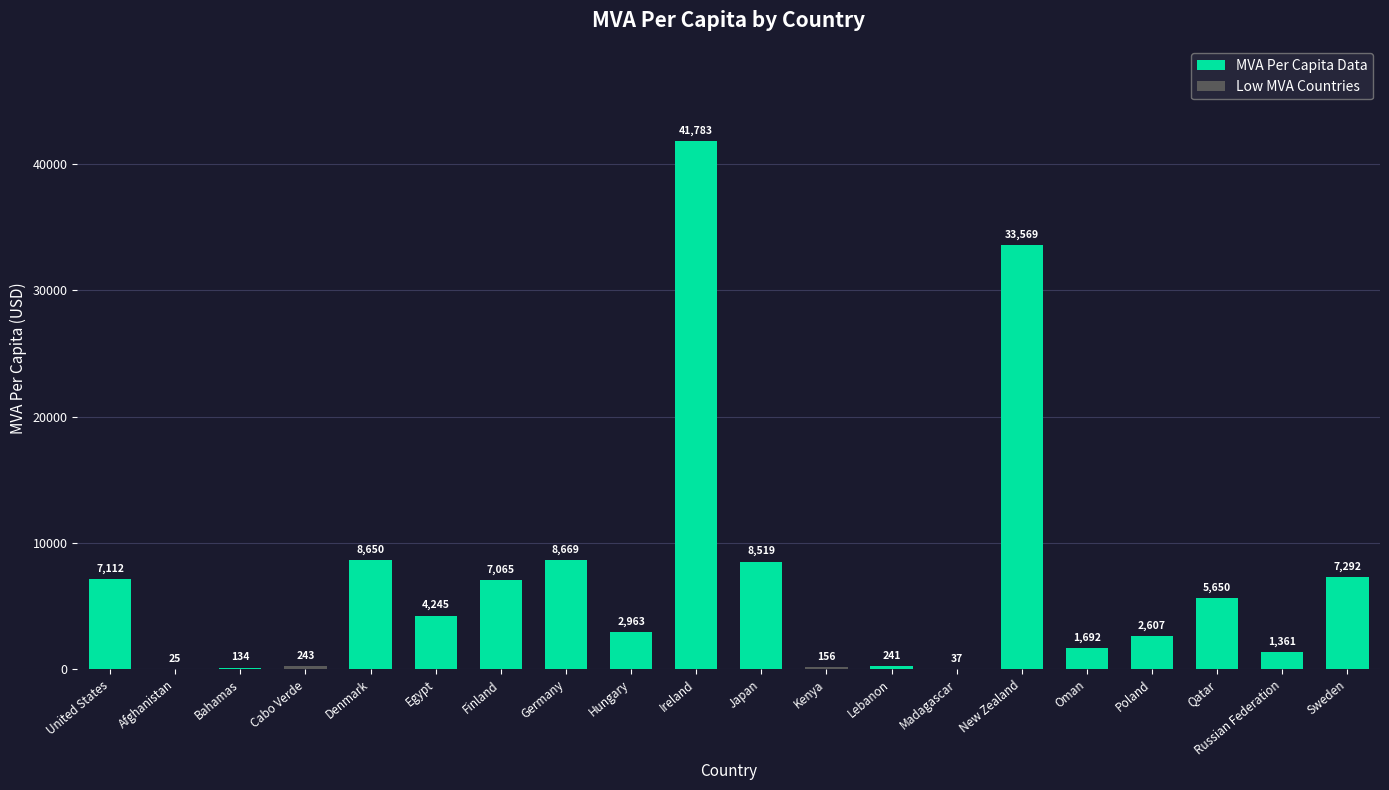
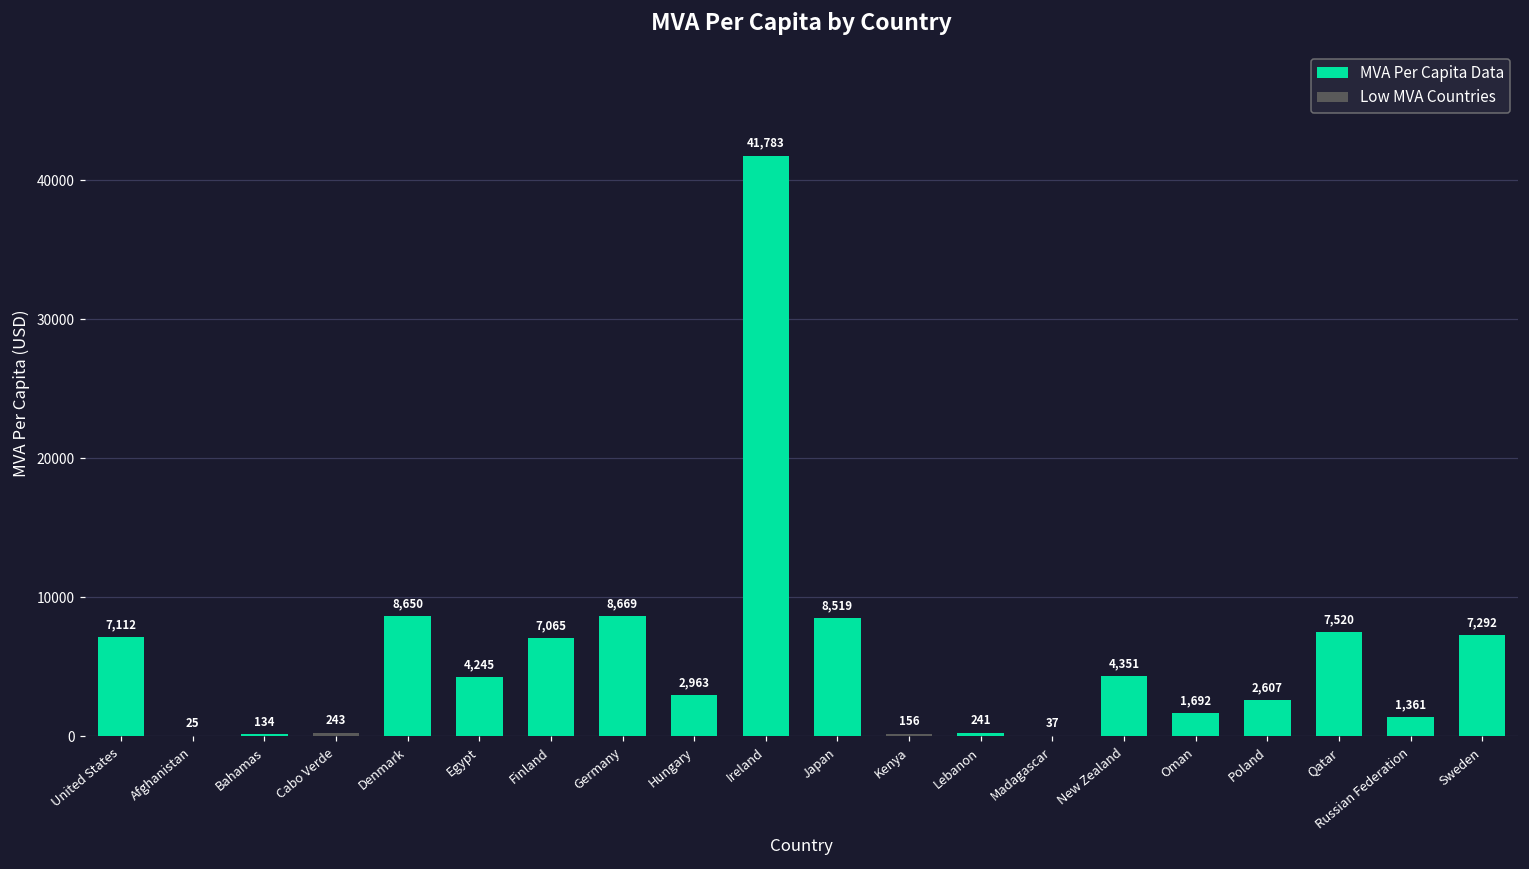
New Zealand: 33,569 -> 4,351
Qatar: 5,650 -> 7,520
